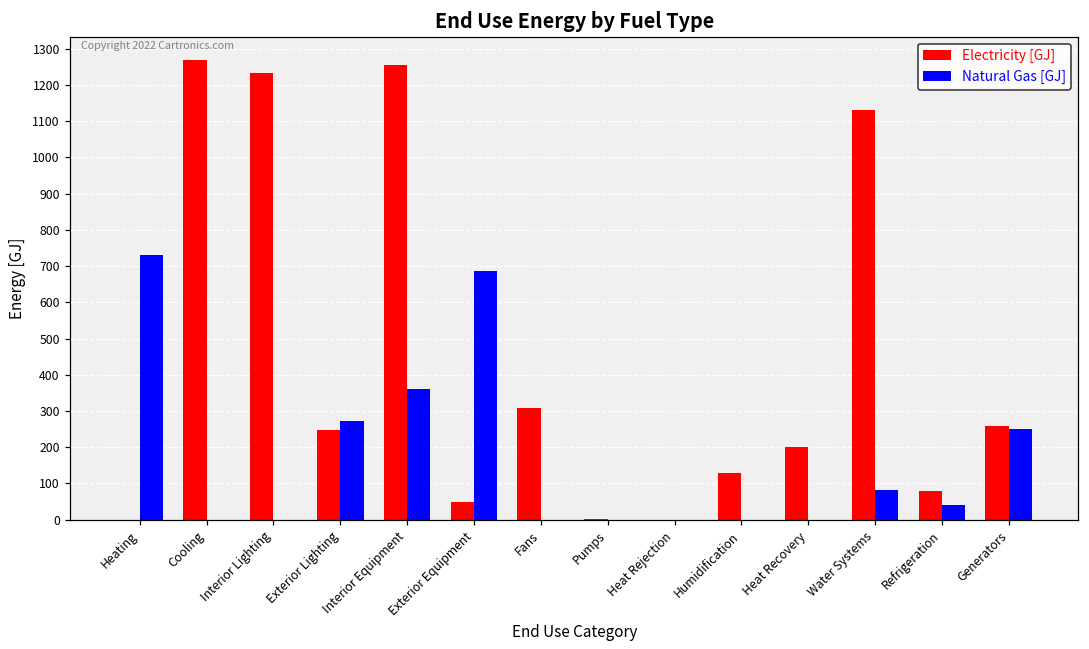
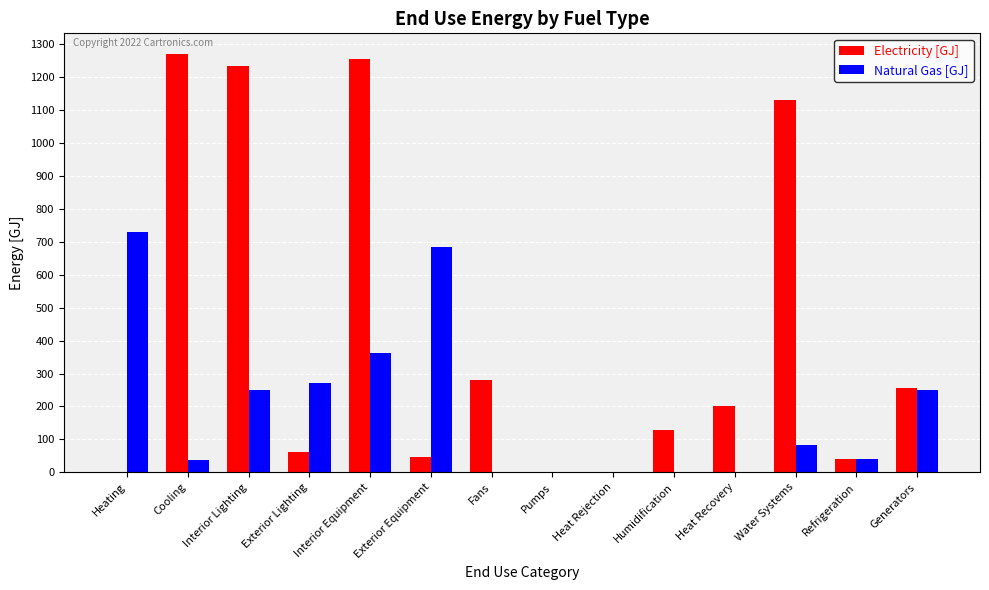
Natural Gas [GJ], Cooling: 0 -> 40
Natural Gas [GJ], Interior Lighting: 0 -> 250
Electricity [GJ], Exterior Lighting: 250 -> 60
Electricity [GJ], Fans: 310 -> 280
Electricity [GJ], Refrigeration: 80 -> 40
